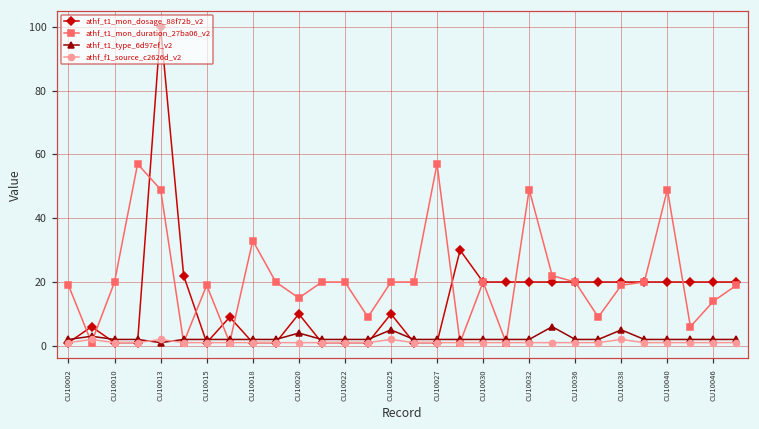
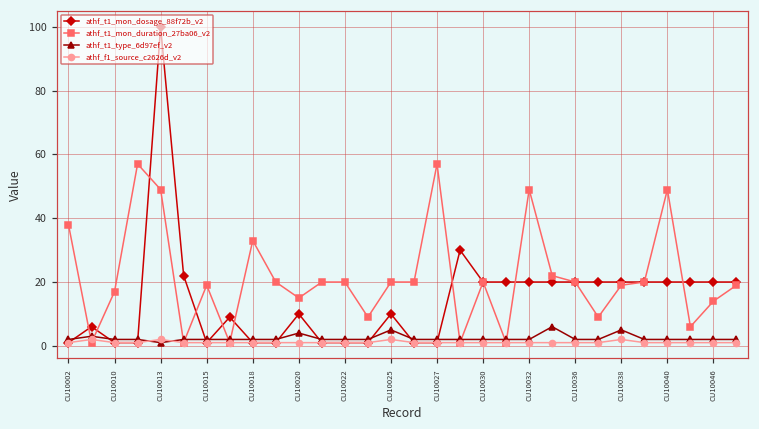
athf_t1_mon_duration_27ba06_v2, CU10002: 19 -> 38
athf_t1_mon_duration_27ba06_v2, CU10010: 20 -> 17
